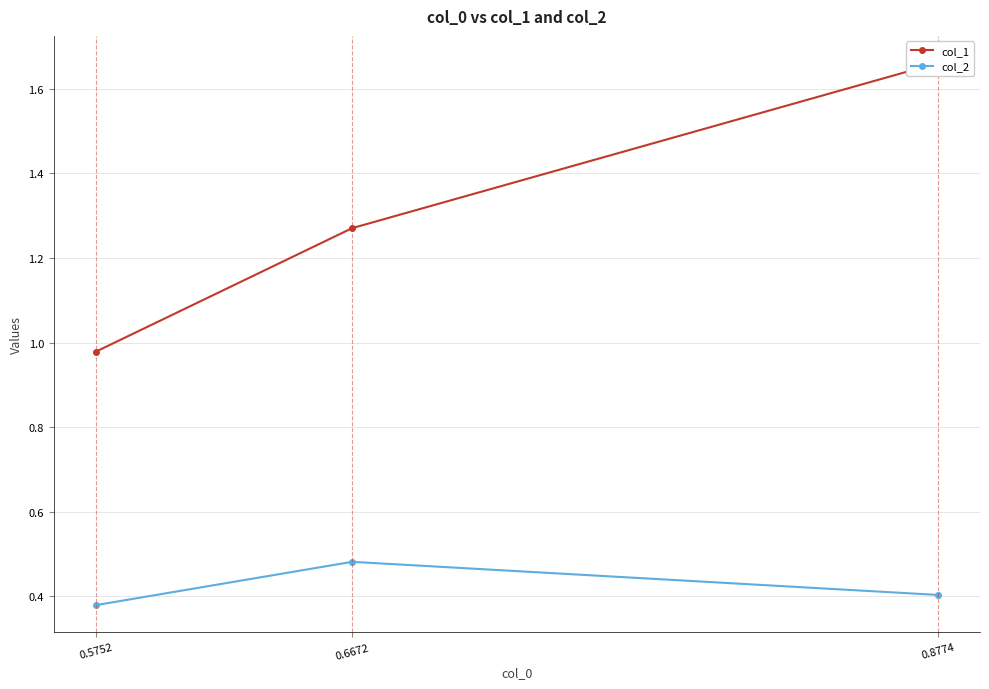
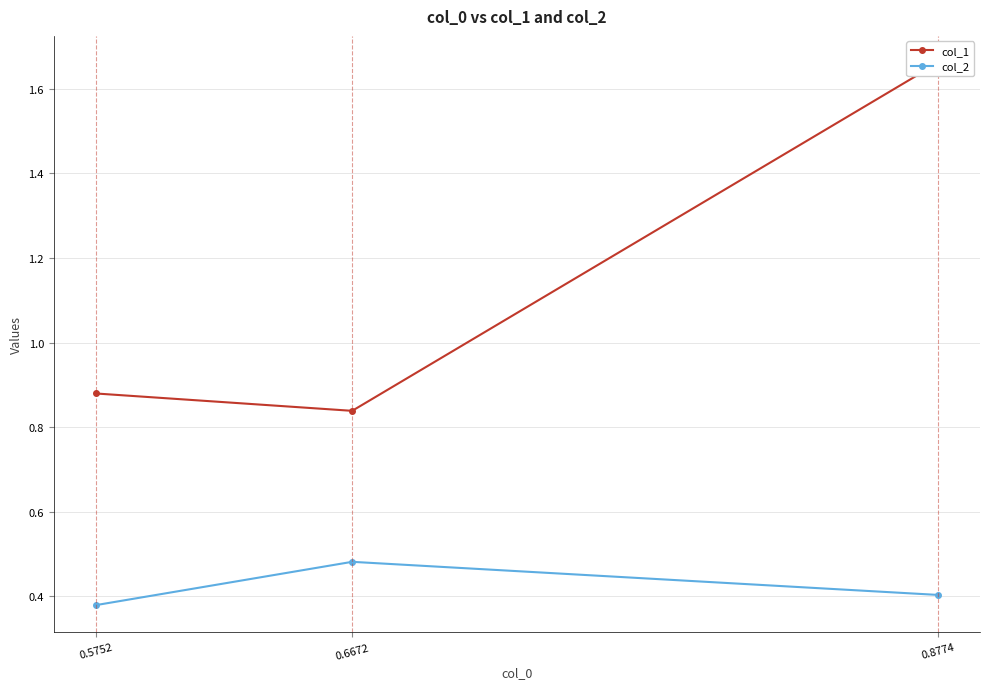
col_1, 0.5752: 0.98 -> 0.88
col_1, 0.6672: 1.27 -> 0.84
